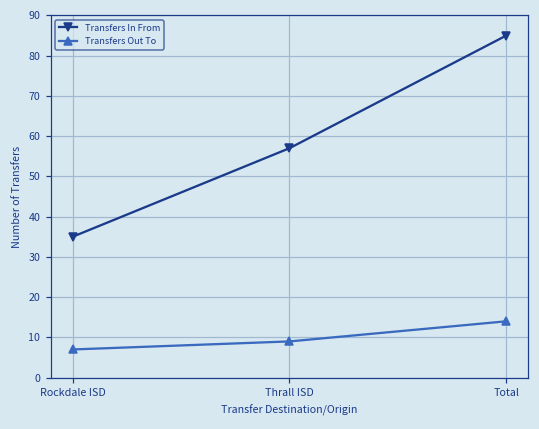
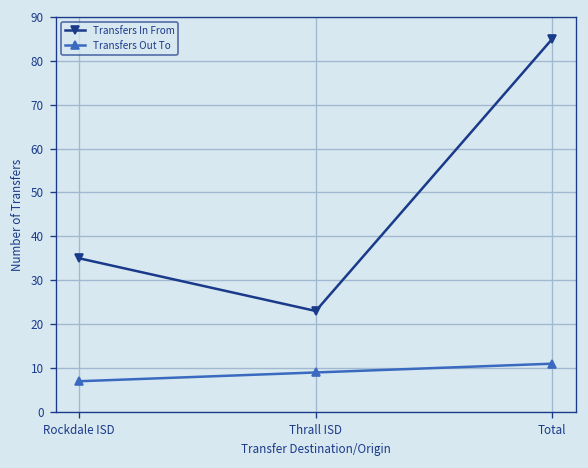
Transfers In From, Thrall ISD: 57 -> 23
Transfers Out To, Total: 14 -> 11
